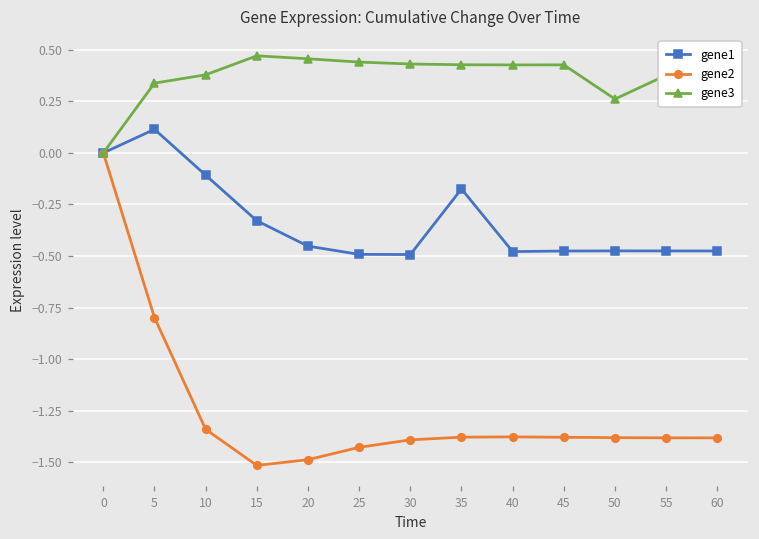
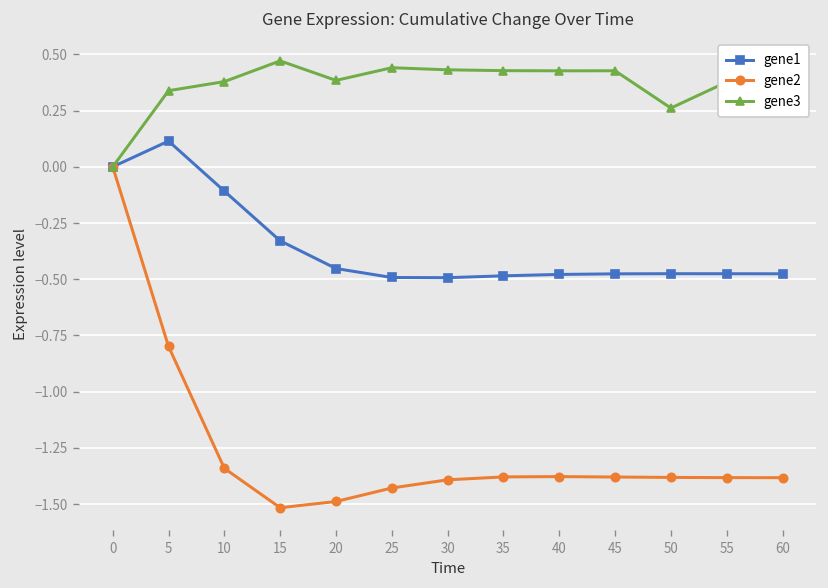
gene3, 20: 0.46 -> 0.38
gene1, 35: -0.17 -> -0.48
